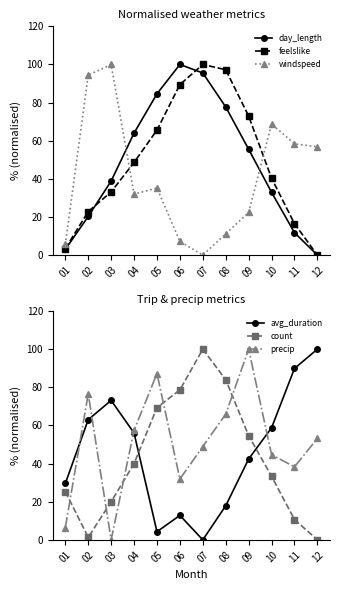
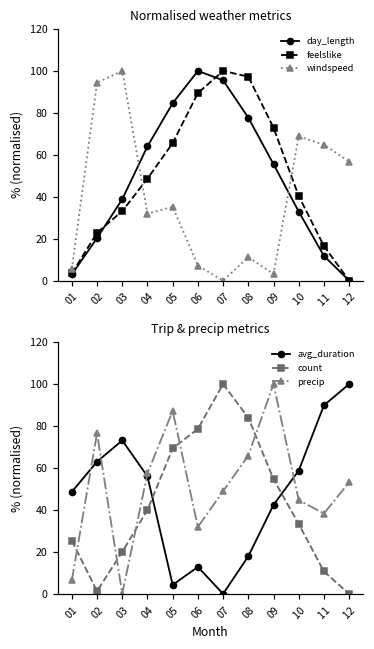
Normalised weather metrics, windspeed, 09: 22 -> 3
Normalised weather metrics, windspeed, 11: 58 -> 65
Trip & precip metrics, avg_duration, 01: 30 -> 49
